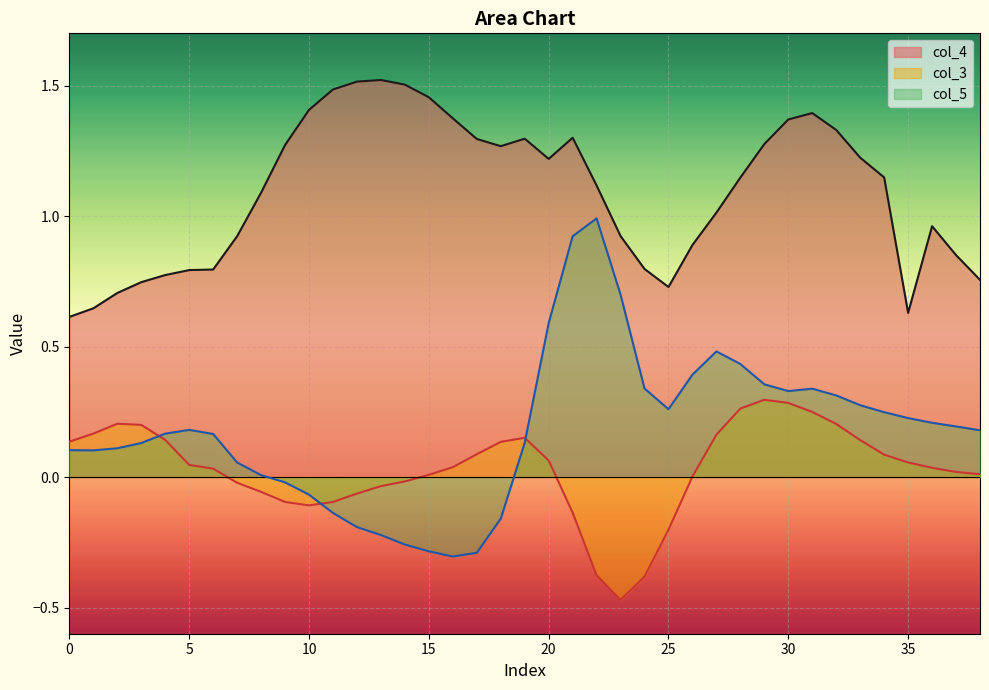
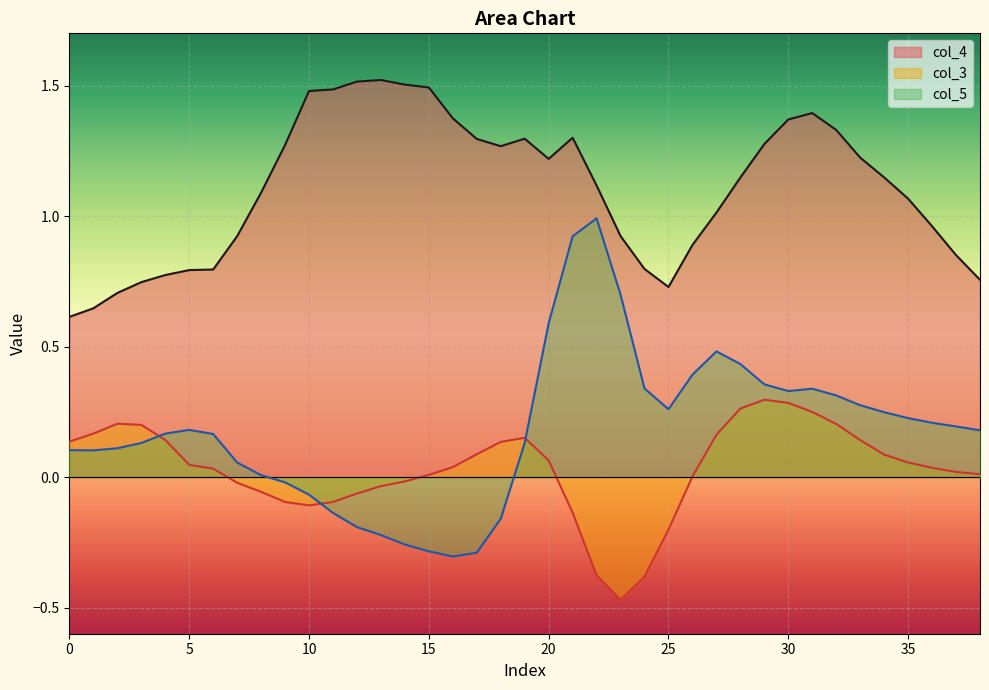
col_4, 10: 1.41 -> 1.48
col_4, 15: 1.46 -> 1.49
col_4, 35: 0.63 -> 1.07
